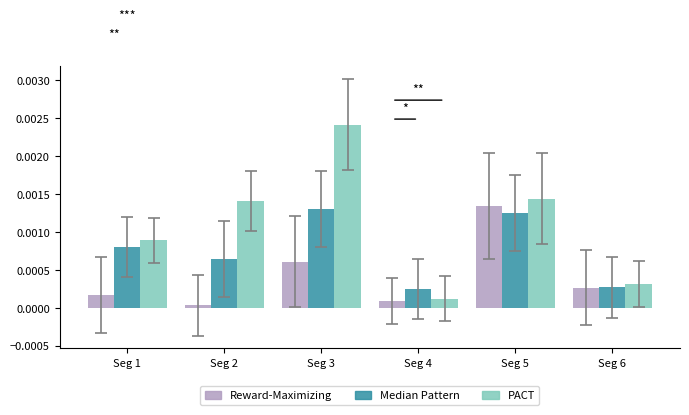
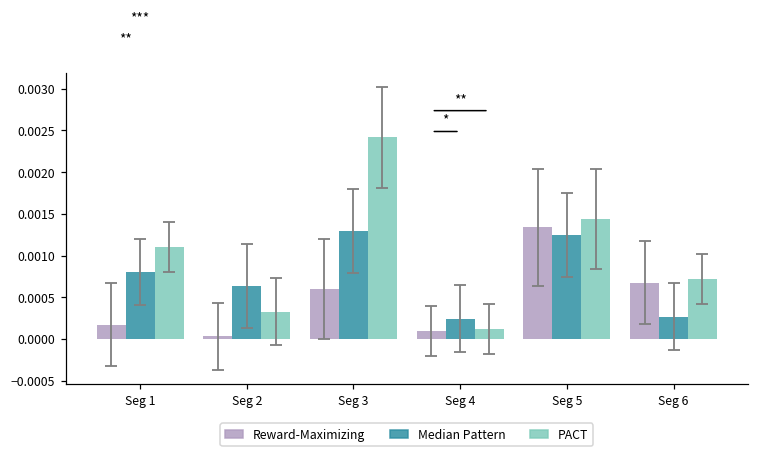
PACT, Seg 1: 0.0009 -> 0.0011
PACT, Seg 2: 0.0014 -> 0.0003
Reward-Maximizing, Seg 6: 0.0003 -> 0.0007
PACT, Seg 6: 0.0003 -> 0.0007
